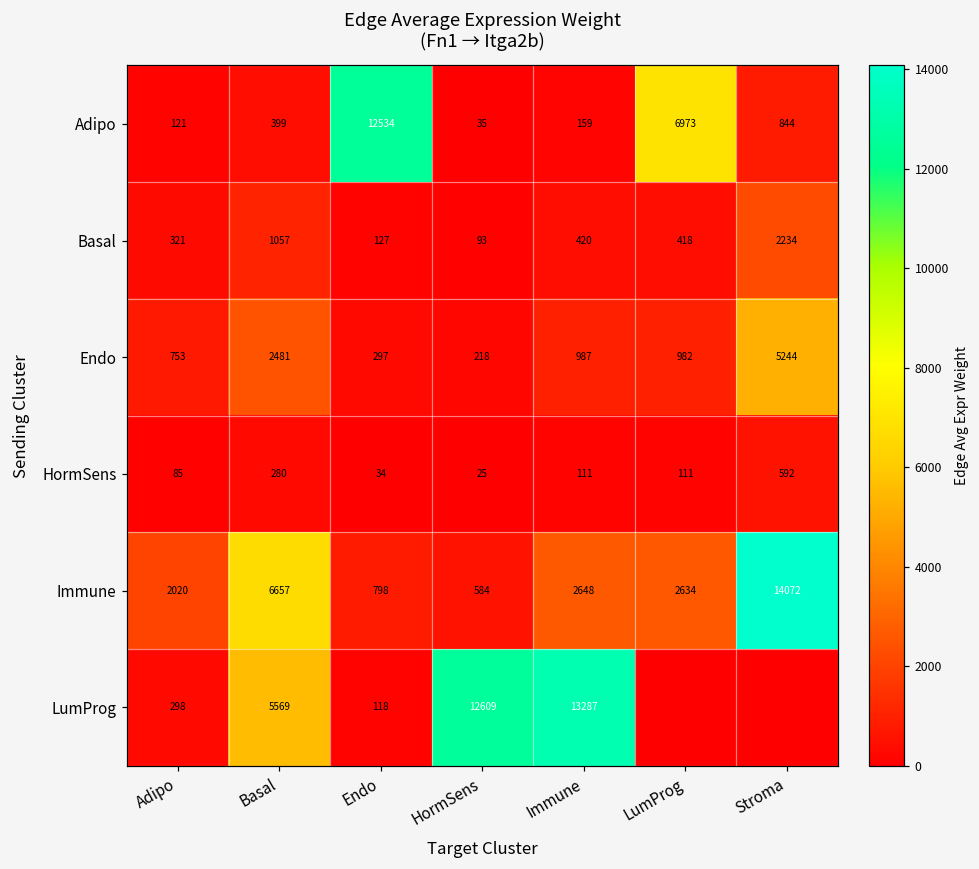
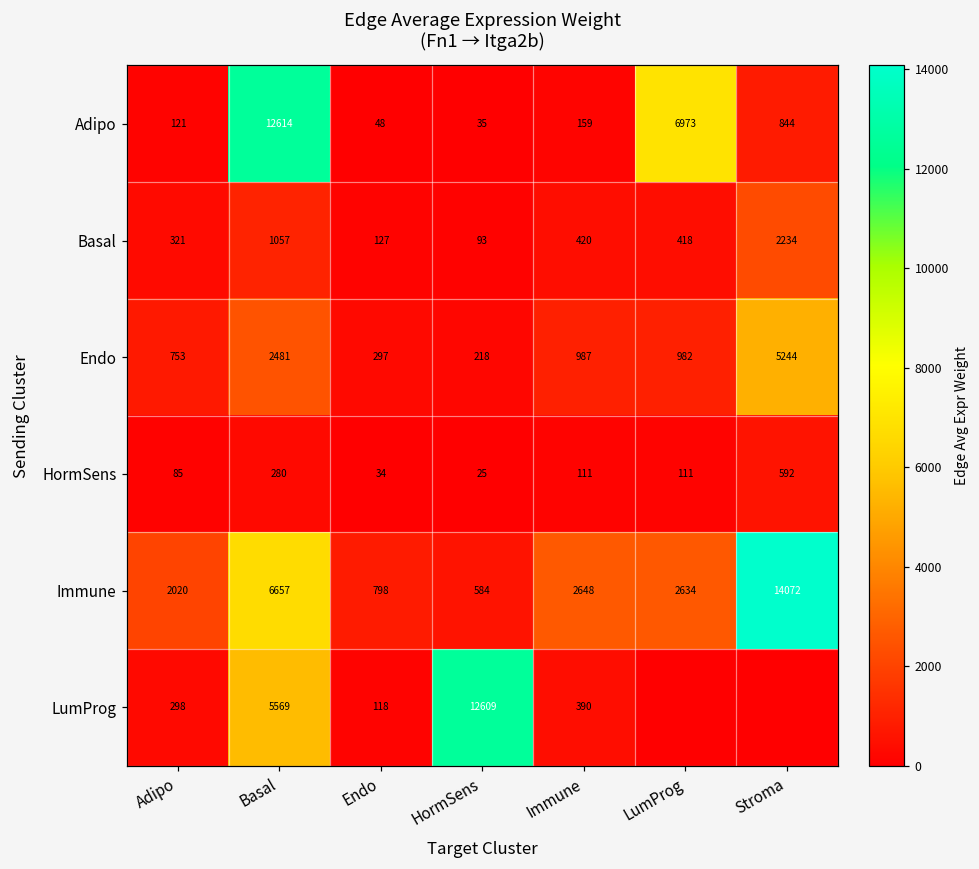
Adipo, Basal: 399 -> 12614
Adipo, Endo: 12534 -> 48
LumProg, Immune: 13287 -> 390
